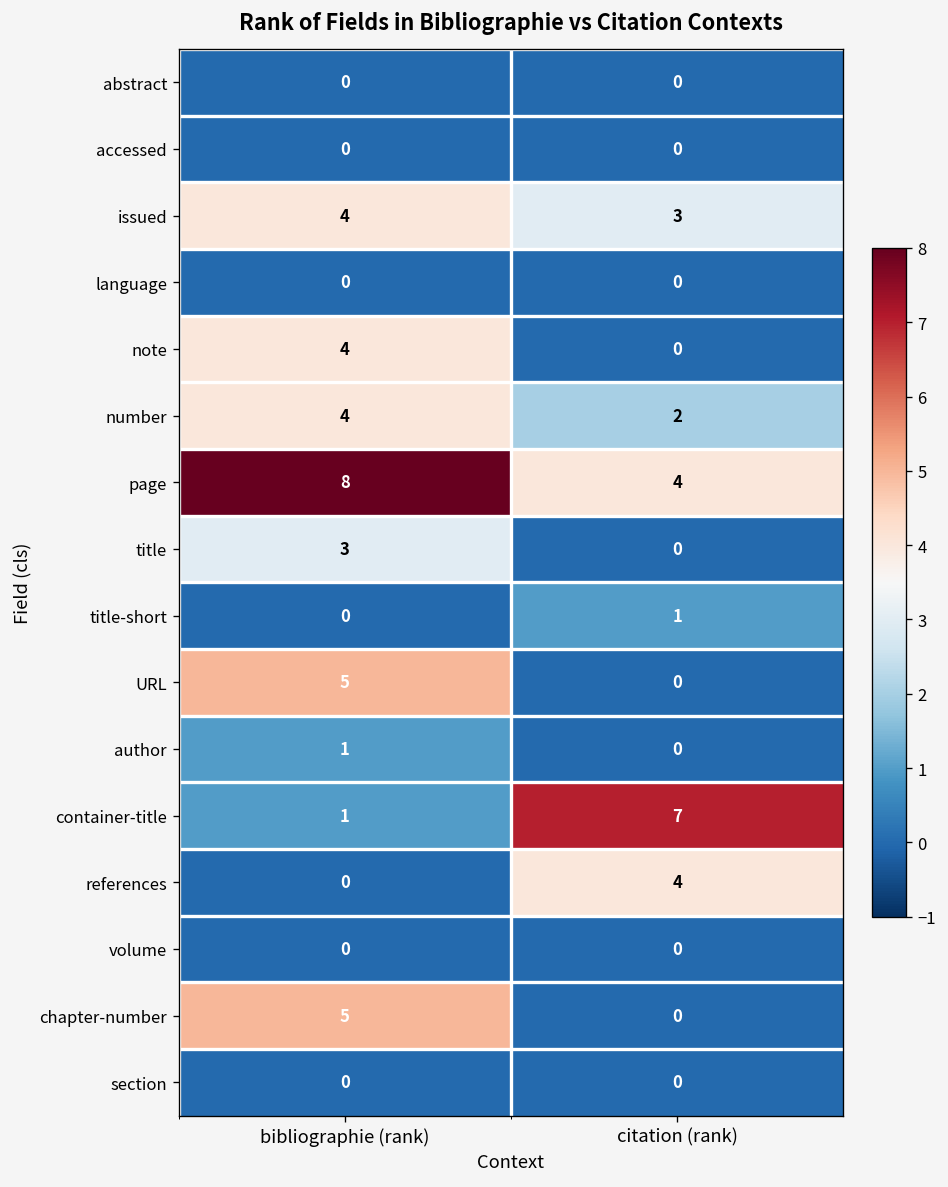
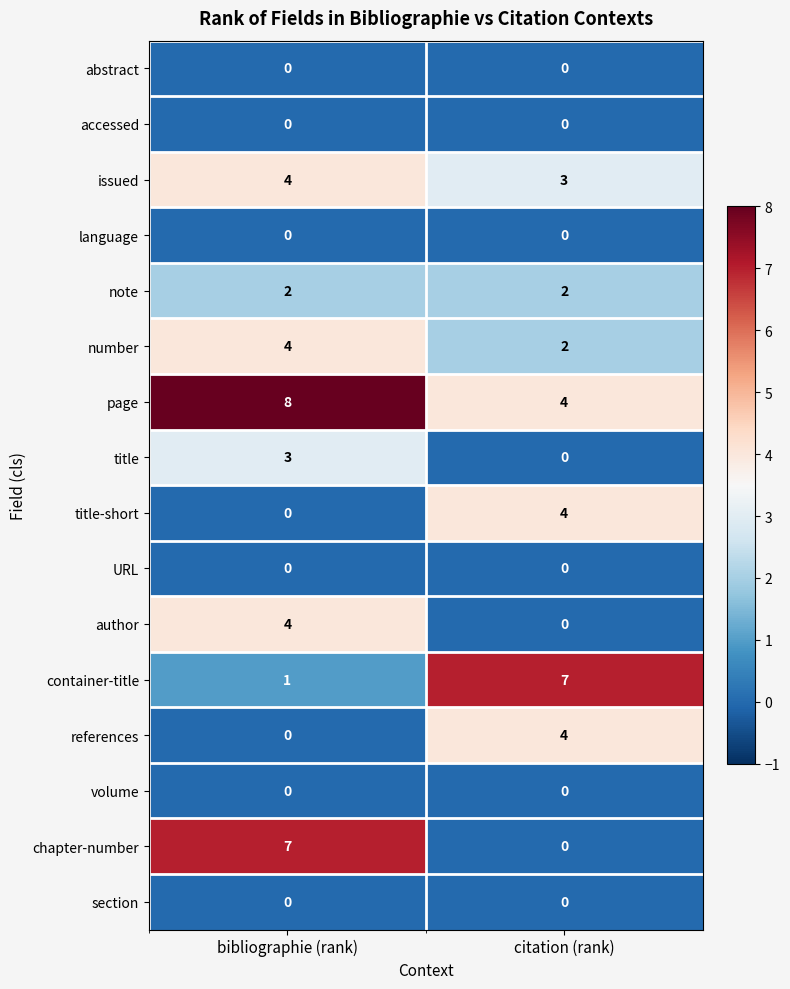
note, bibliographie (rank): 4 -> 2
note, citation (rank): 0 -> 2
title-short, citation (rank): 1 -> 4
URL, bibliographie (rank): 5 -> 0
author, bibliographie (rank): 1 -> 4
chapter-number, bibliographie (rank): 5 -> 7
